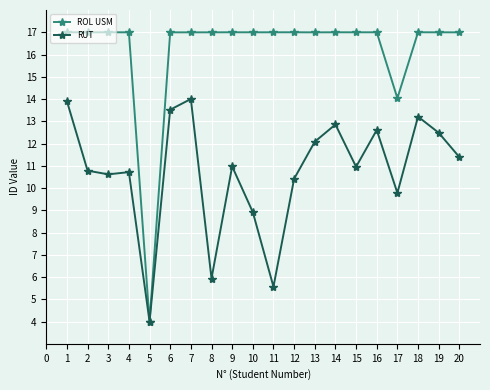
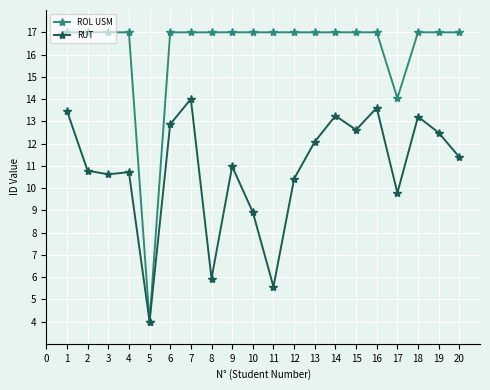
RUT, 1: 13.9 -> 13.5
RUT, 6: 13.5 -> 12.9
RUT, 14: 12.9 -> 13.2
RUT, 15: 11.0 -> 12.6
RUT, 16: 12.6 -> 13.6
